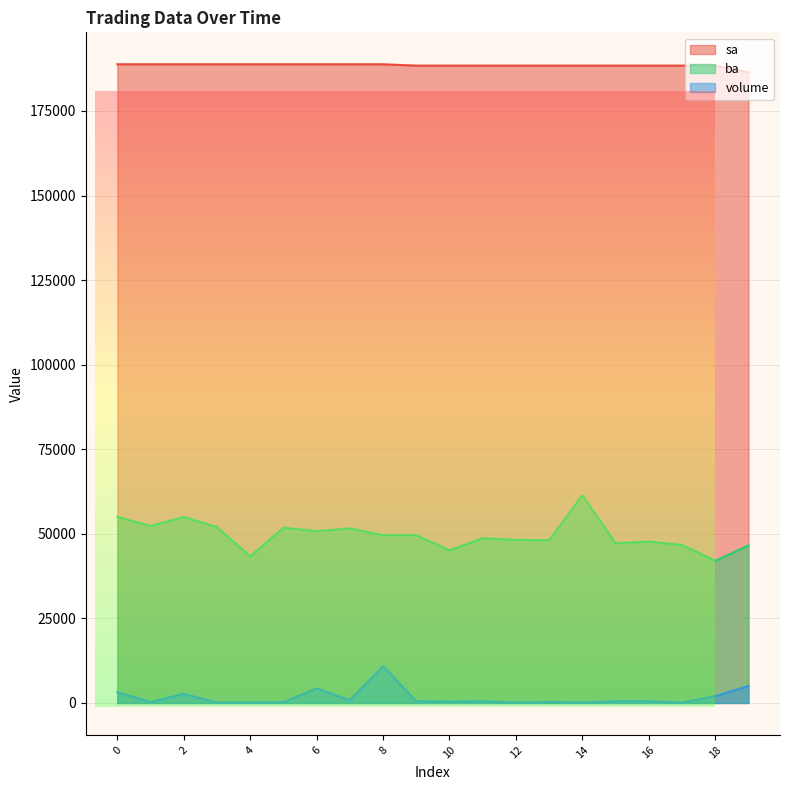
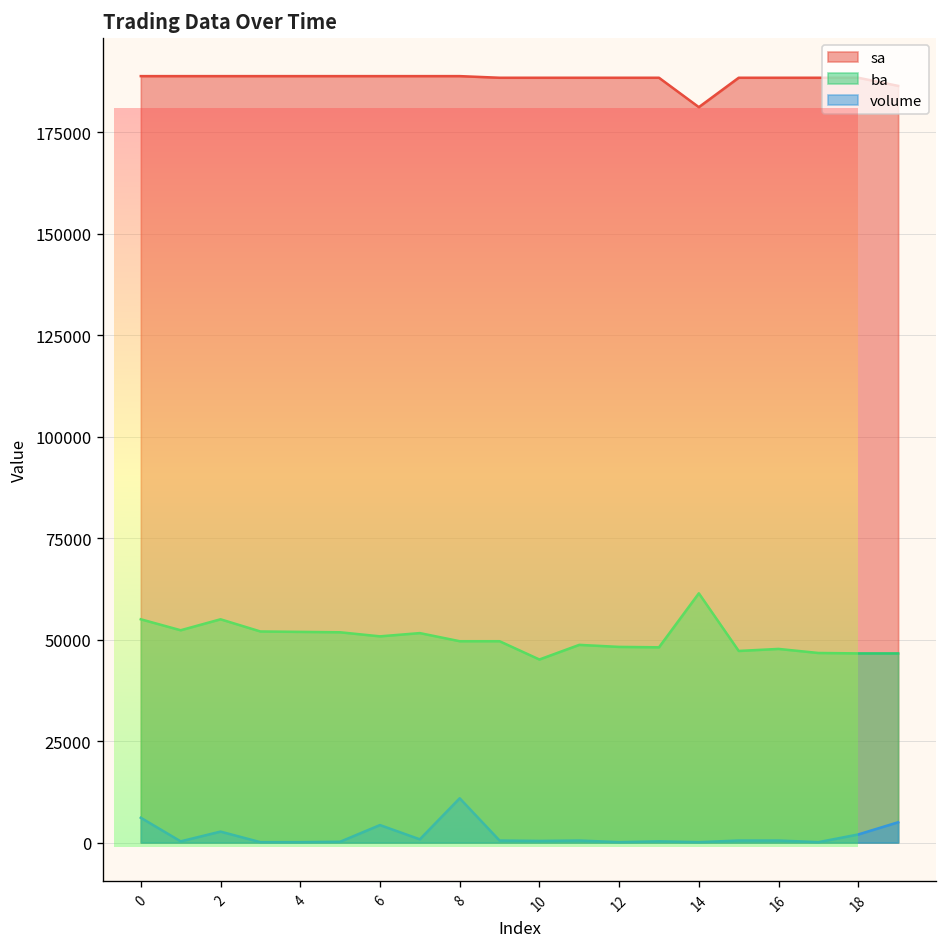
volume, 0: 3000 -> 6000
ba, 4: 43000 -> 52000
sa, 14: 188000 -> 181000
ba, 18: 42000 -> 47000
